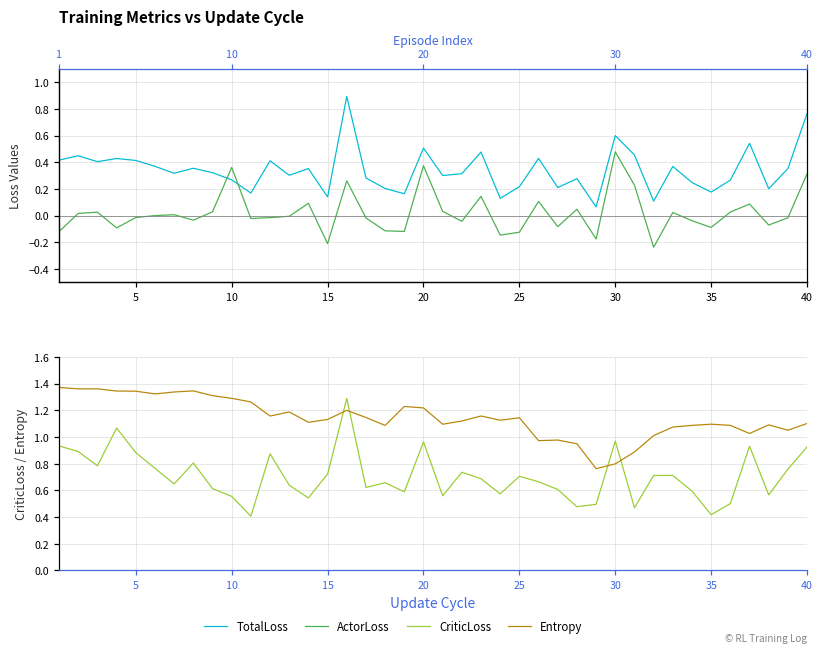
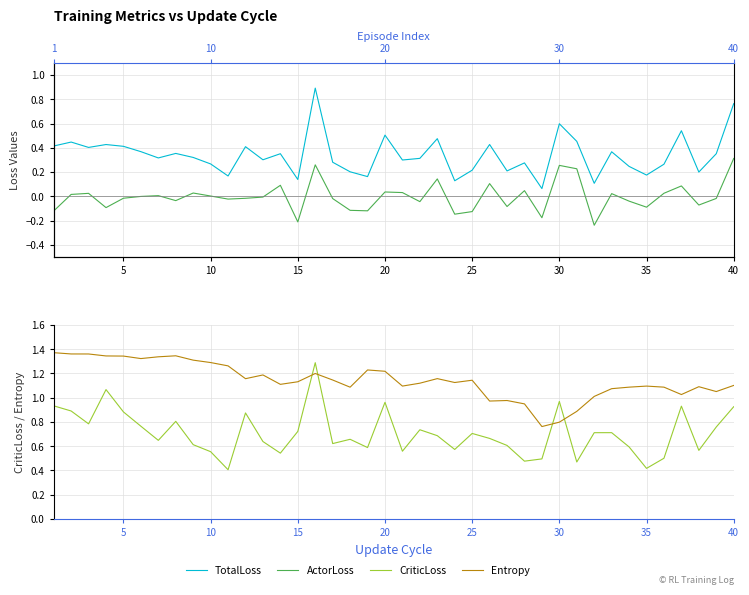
Training Metrics vs Update Cycle, ActorLoss, 10: 0.36 -> 0.00
Training Metrics vs Update Cycle, ActorLoss, 20: 0.37 -> 0.04
Training Metrics vs Update Cycle, ActorLoss, 30: 0.48 -> 0.26
